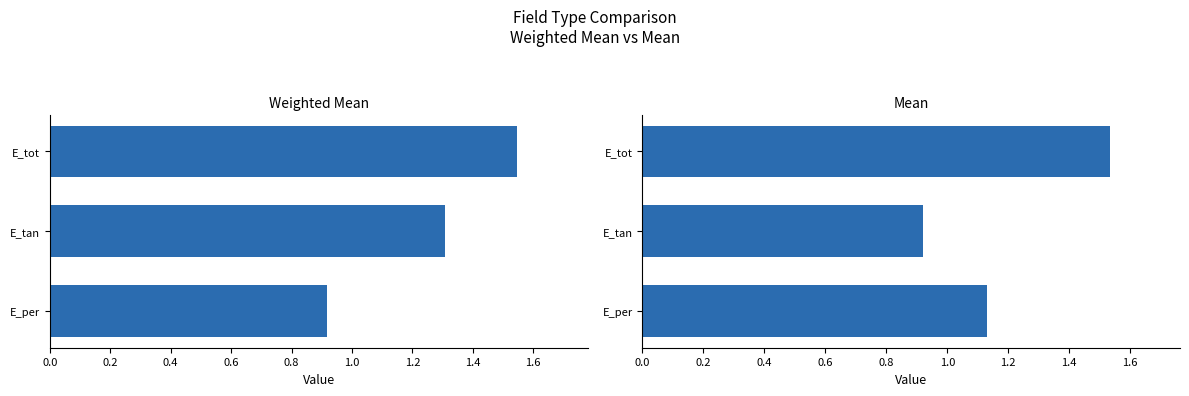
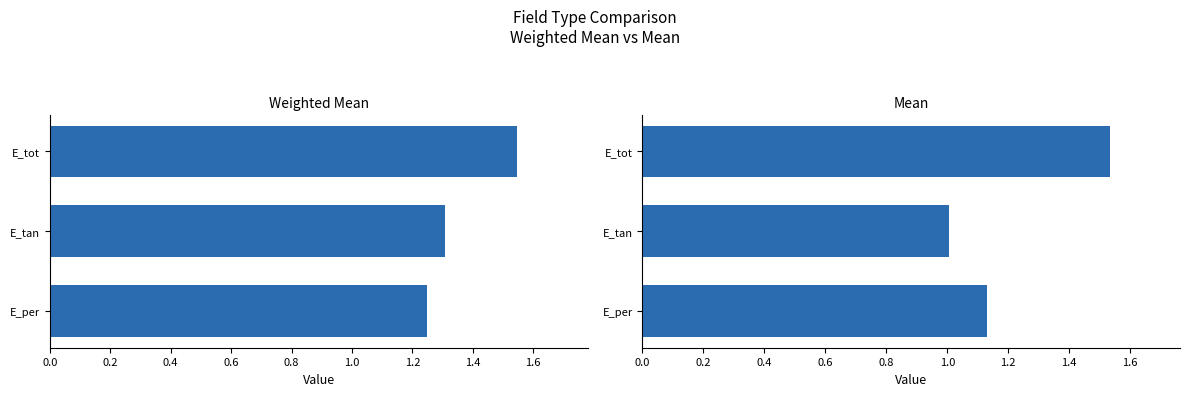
Weighted Mean, E_per: 0.92 -> 1.25
Mean, E_tan: 0.92 -> 1.00
